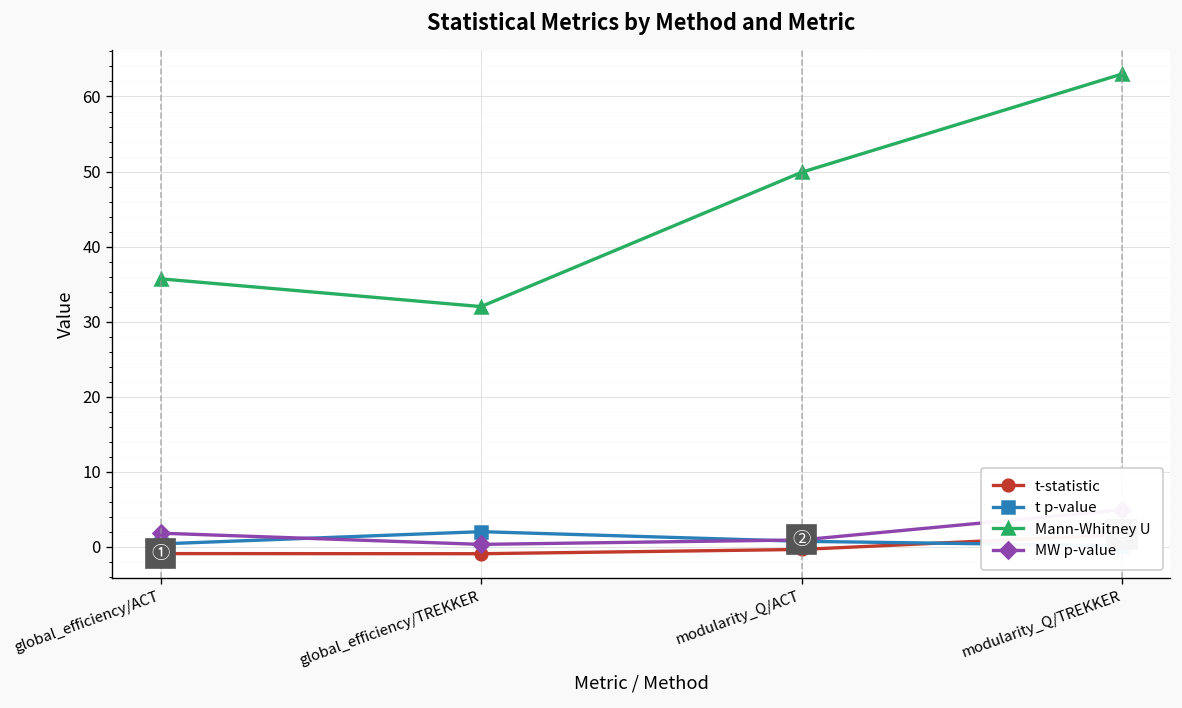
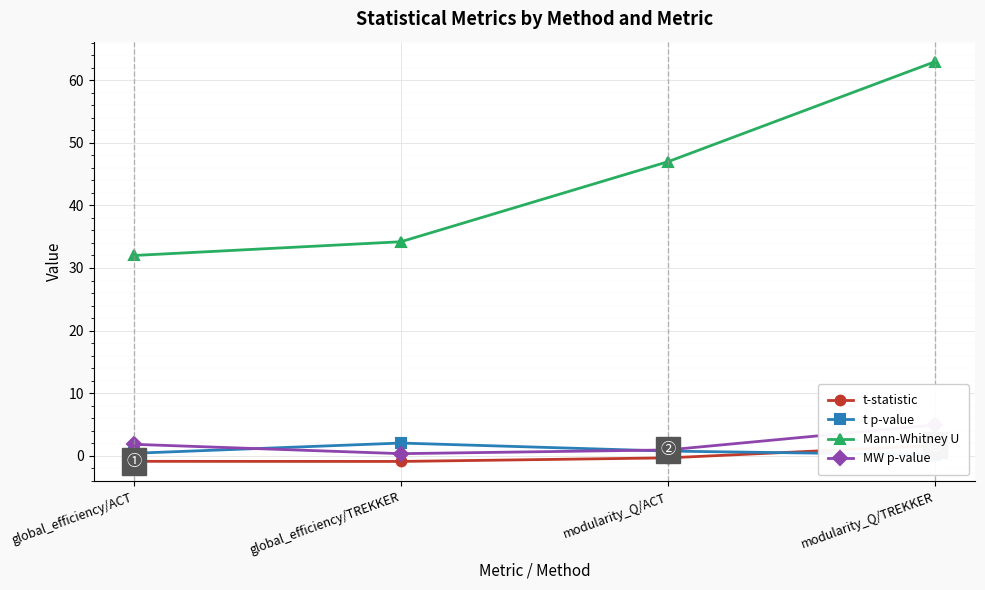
Mann-Whitney U, global_efficiency/ACT: 36 -> 32
Mann-Whitney U, global_efficiency/TREKKER: 32 -> 34
Mann-Whitney U, modularity_Q/ACT: 50 -> 47
